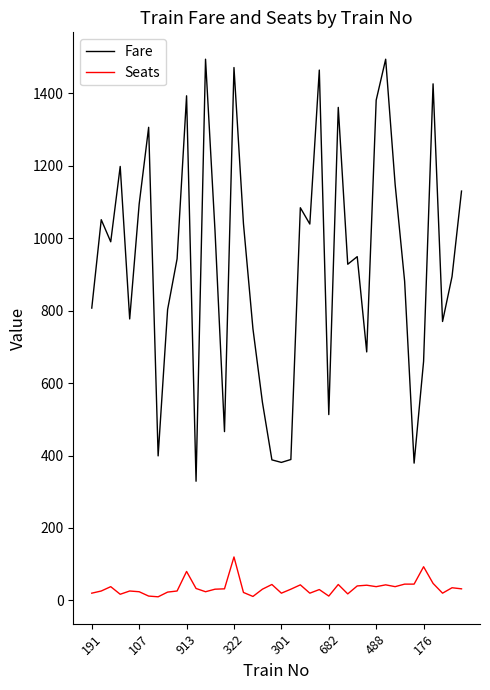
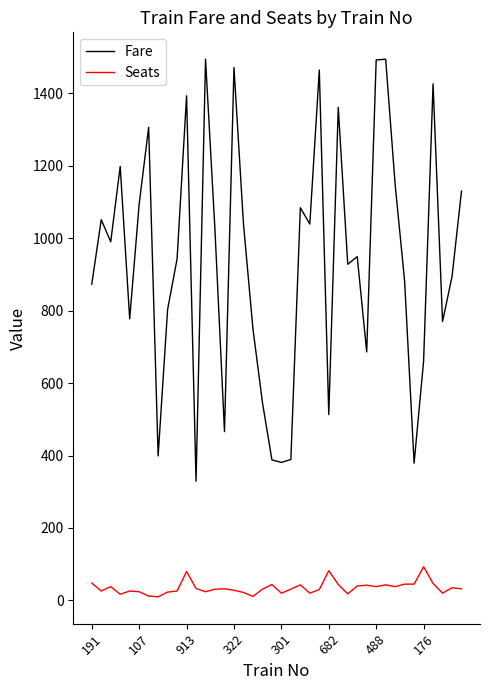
Fare, 191: 810 -> 870
Seats, 191: 20 -> 50
Seats, 322: 120 -> 30
Seats, 682: 10 -> 80
Fare, 488: 1380 -> 1490
